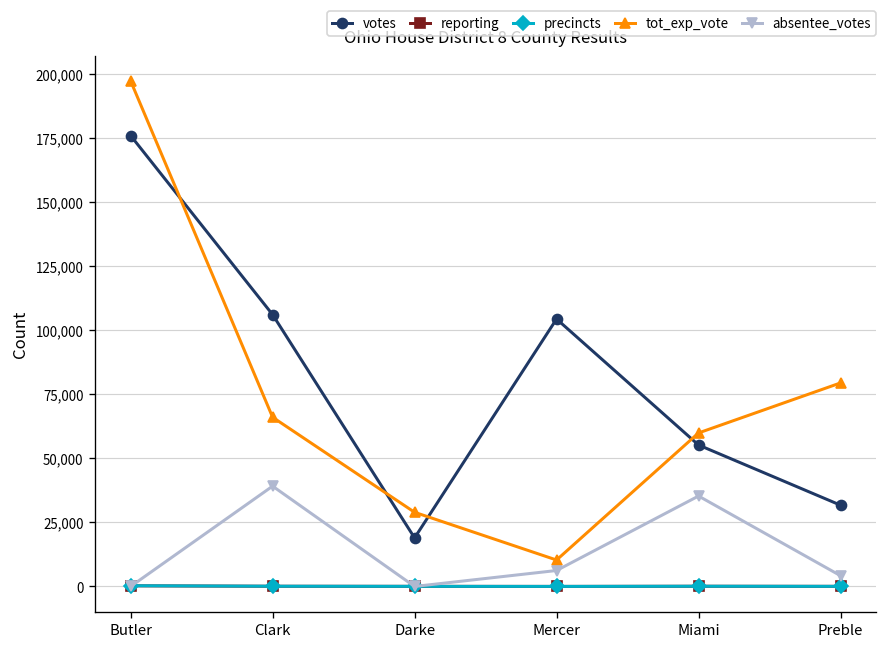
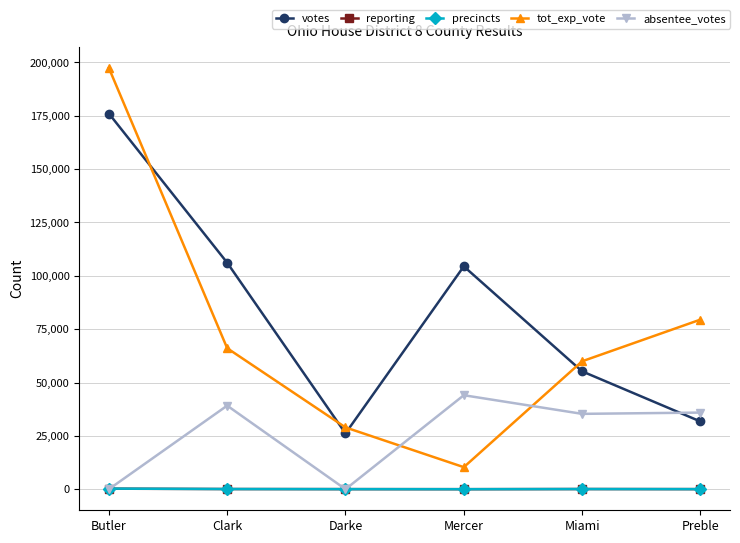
votes, Darke: 19,000 -> 26,000
absentee_votes, Mercer: 6,000 -> 44,000
absentee_votes, Preble: 4,000 -> 36,000
